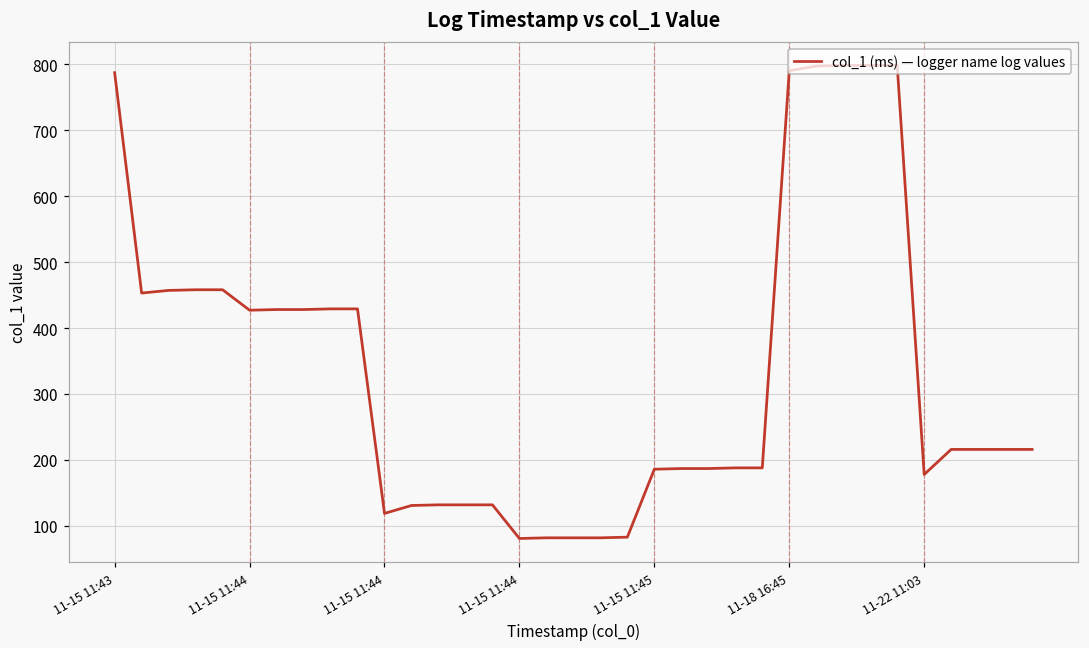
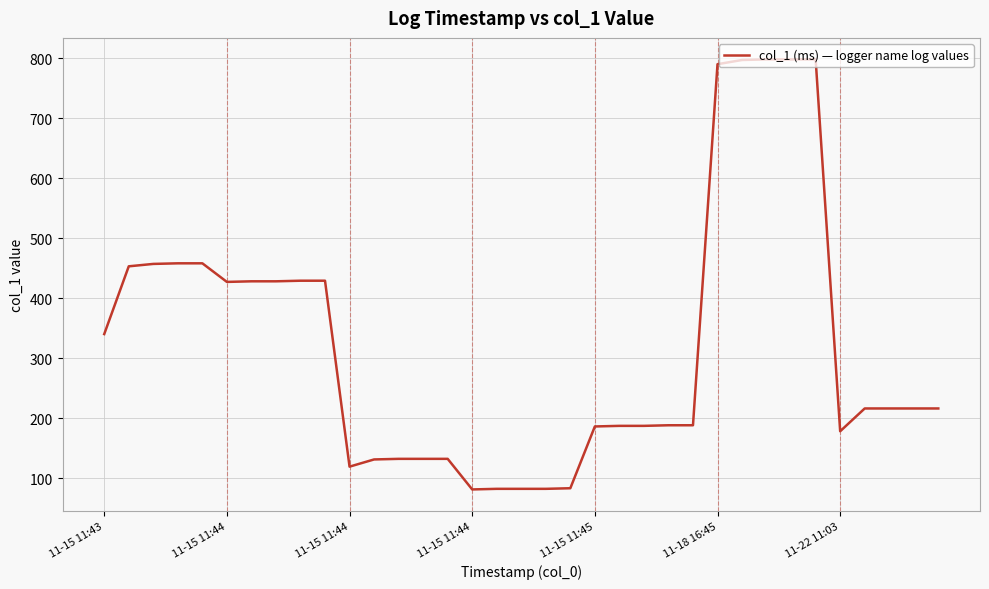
11-15 11:43: 790 -> 340
